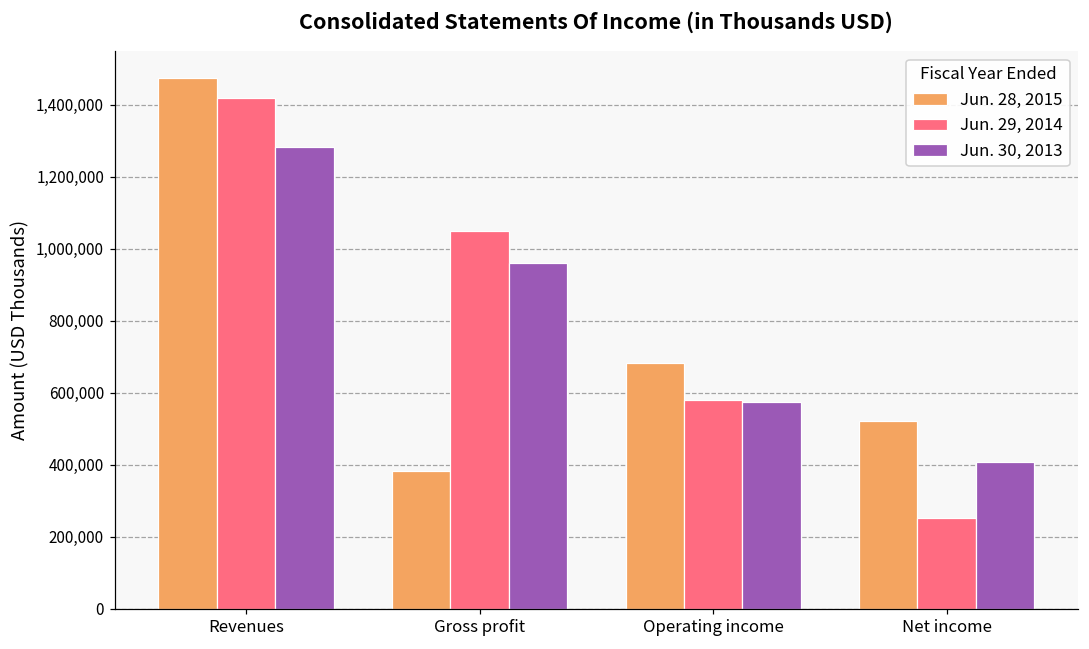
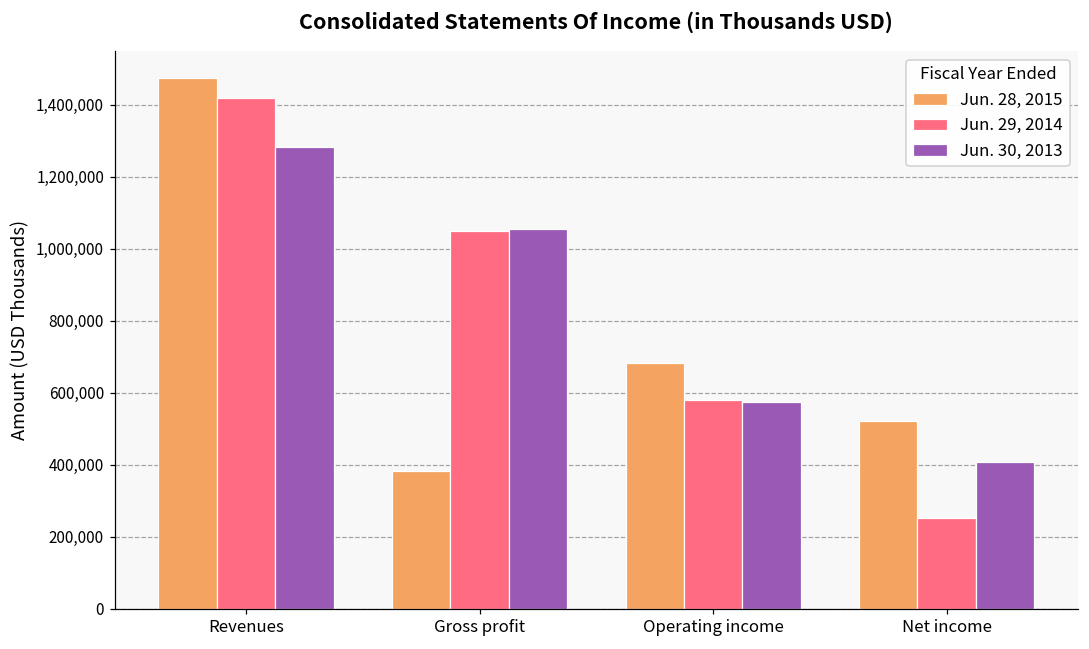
Jun. 30, 2013, Gross profit: 960,000 -> 1,060,000
